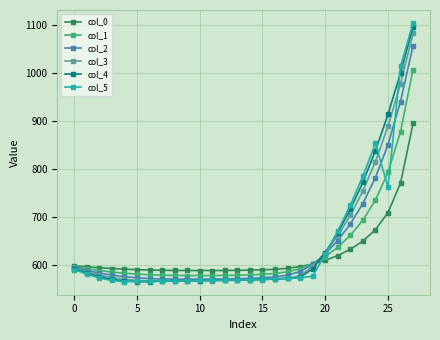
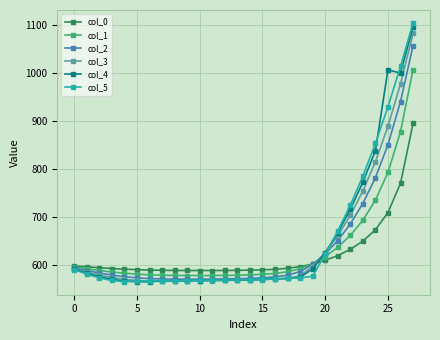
col_4, 25: 910 -> 1010
col_5, 25: 760 -> 930
